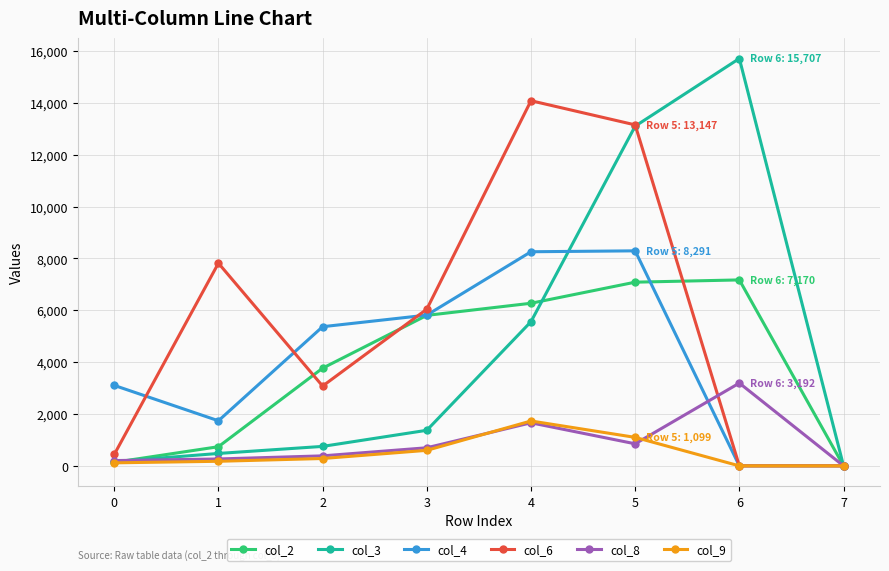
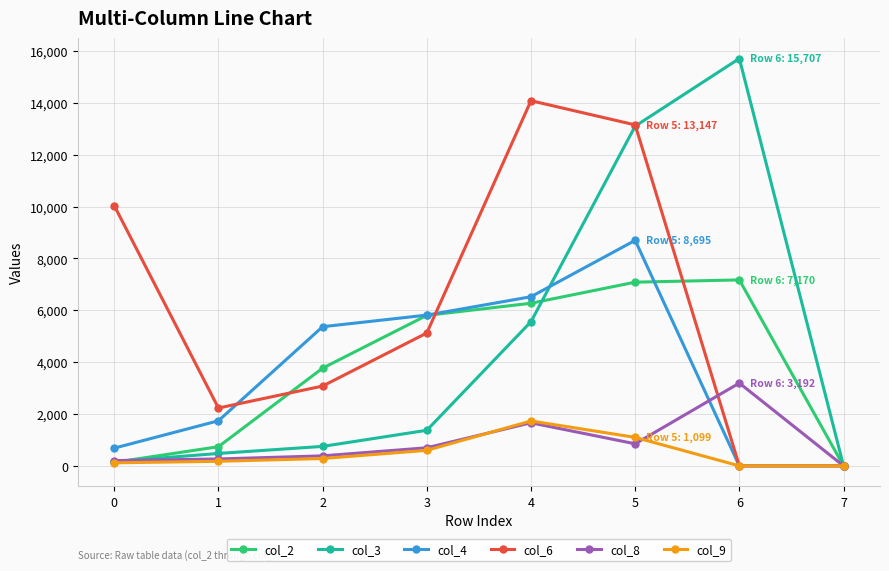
col_4, 0: 3,100 -> 700
col_6, 0: 400 -> 10,000
col_6, 1: 7,800 -> 2,200
col_6, 3: 6,000 -> 5,100
col_4, 4: 8,300 -> 6,500
col_4, 5: 8,291 -> 8,695
